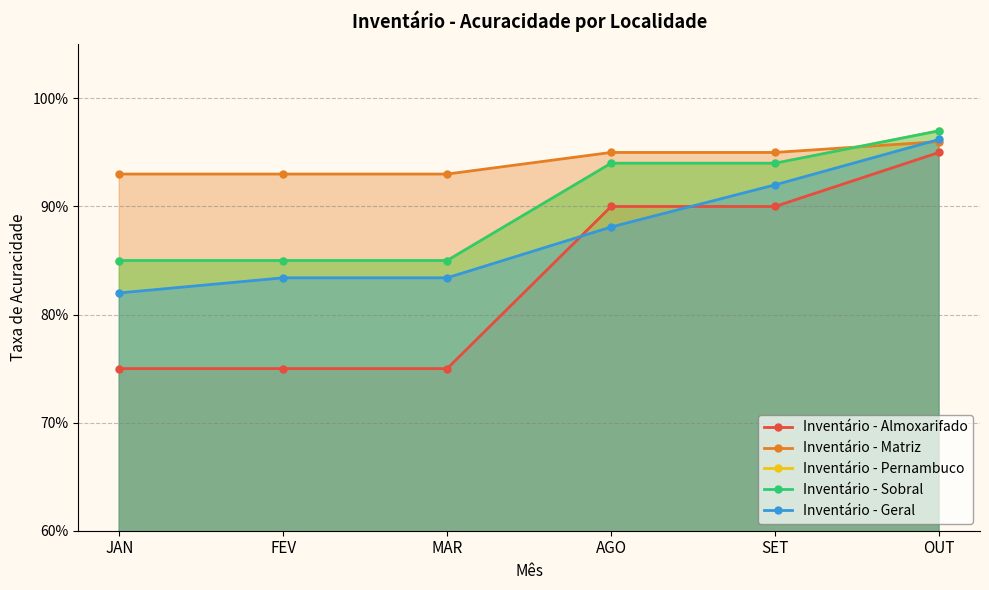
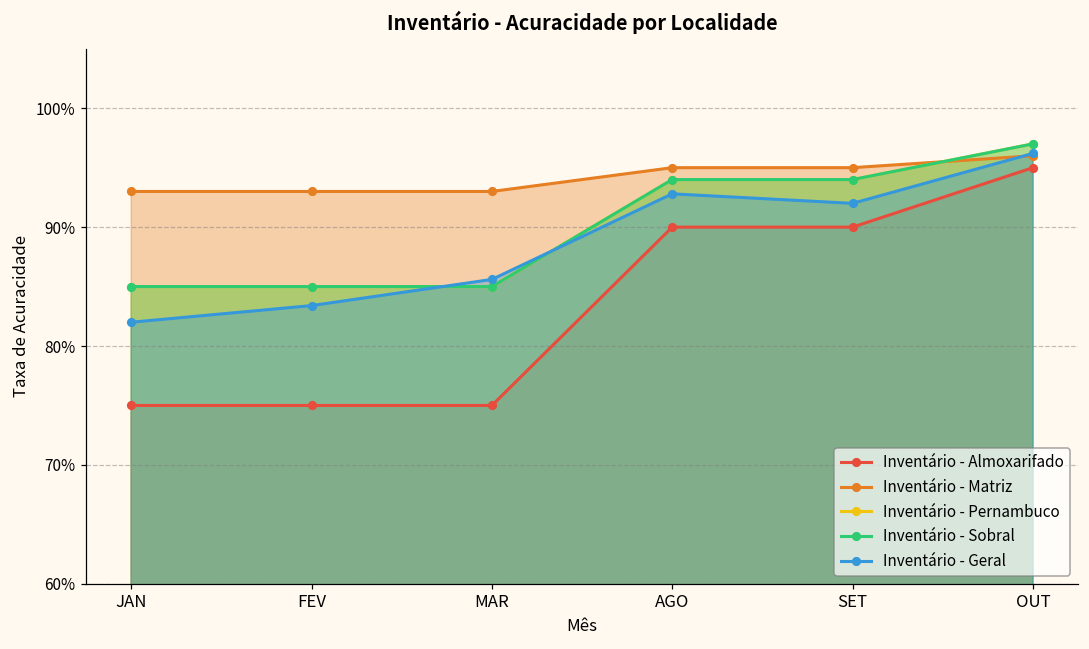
Inventário - Geral, MAR: 83.4% -> 85.6%
Inventário - Geral, AGO: 88.1% -> 92.8%
